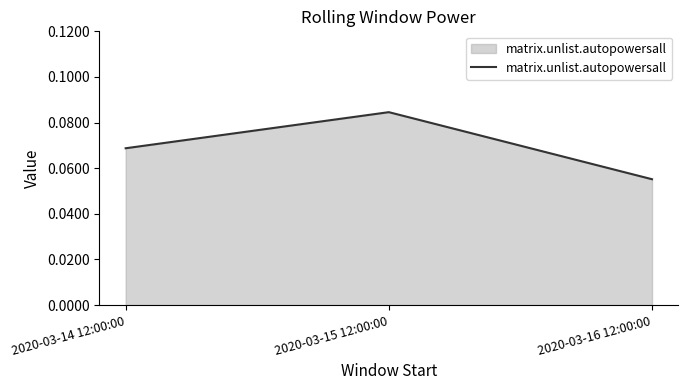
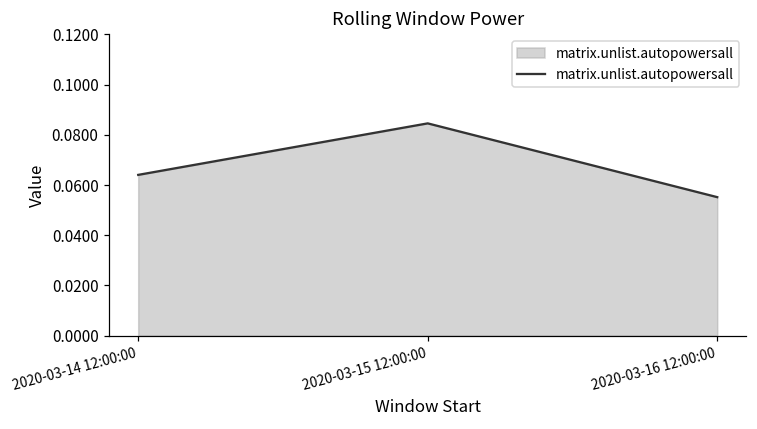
2020-03-14 12:00:00: 0.069 -> 0.064
